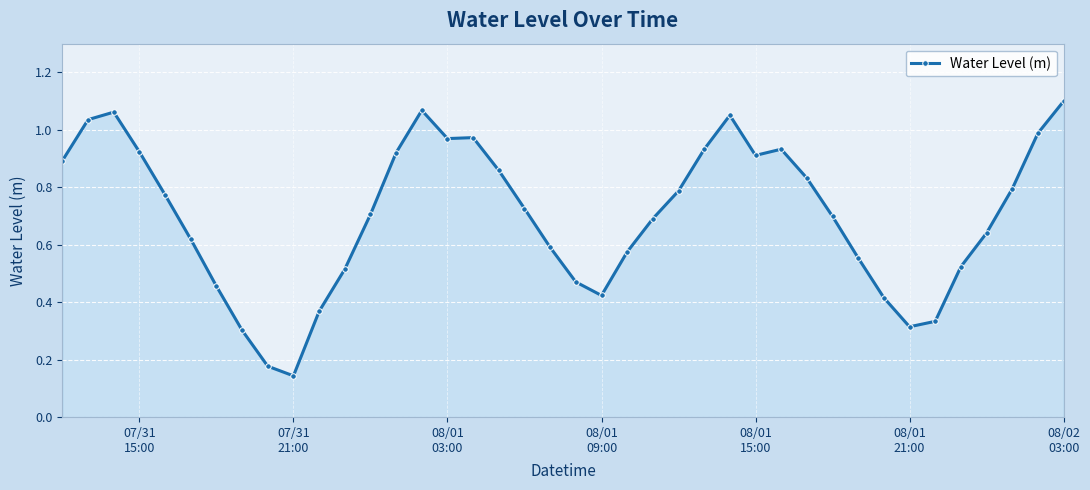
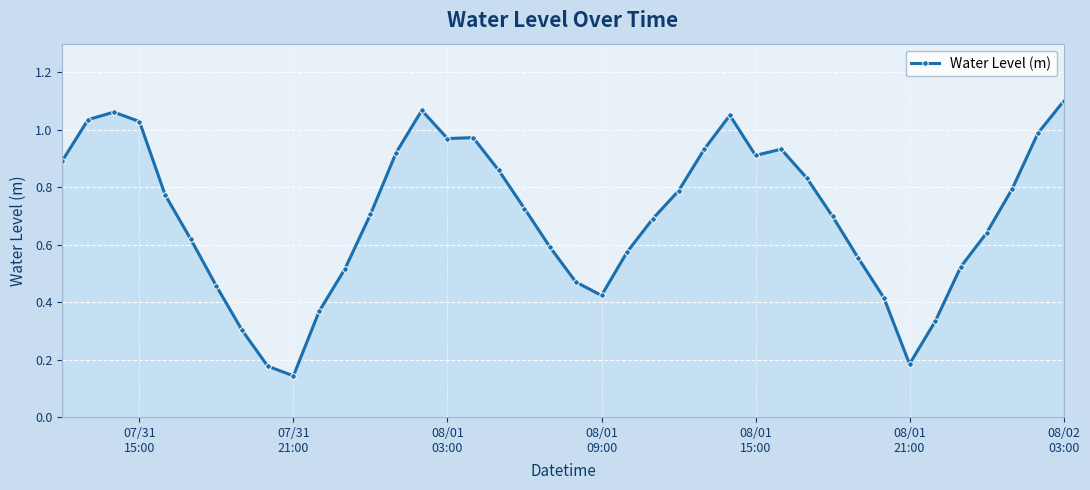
07/31 15:00: 0.92 -> 1.03
08/01 21:00: 0.31 -> 0.18
